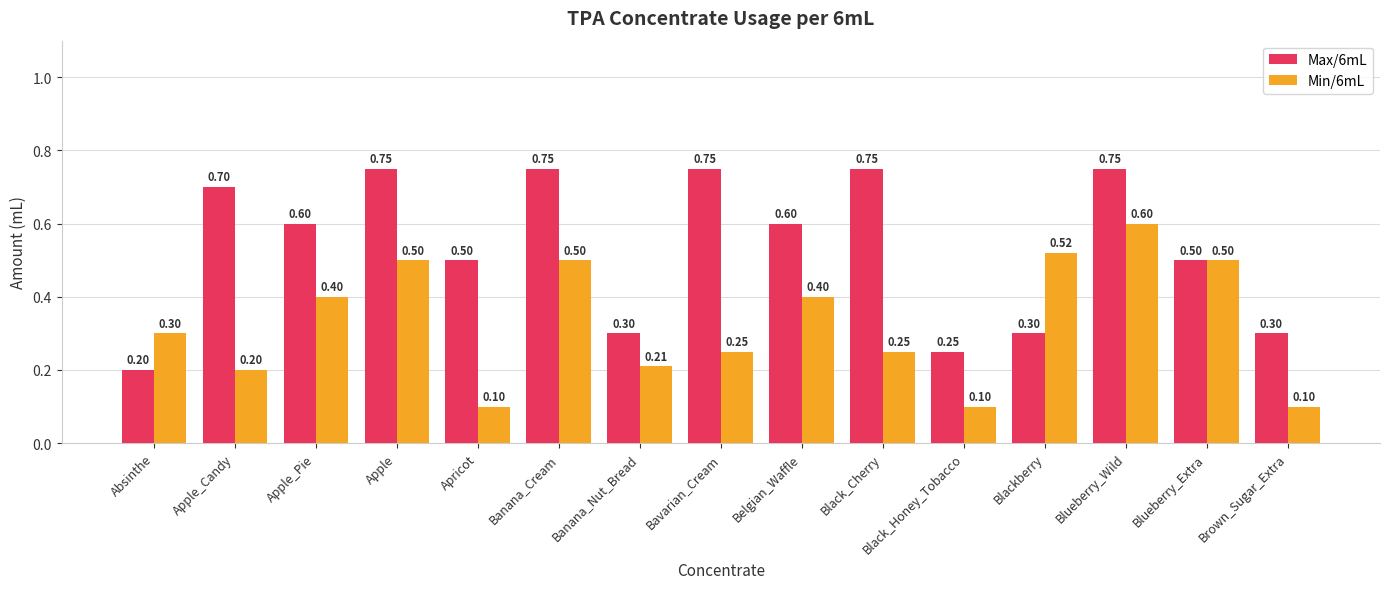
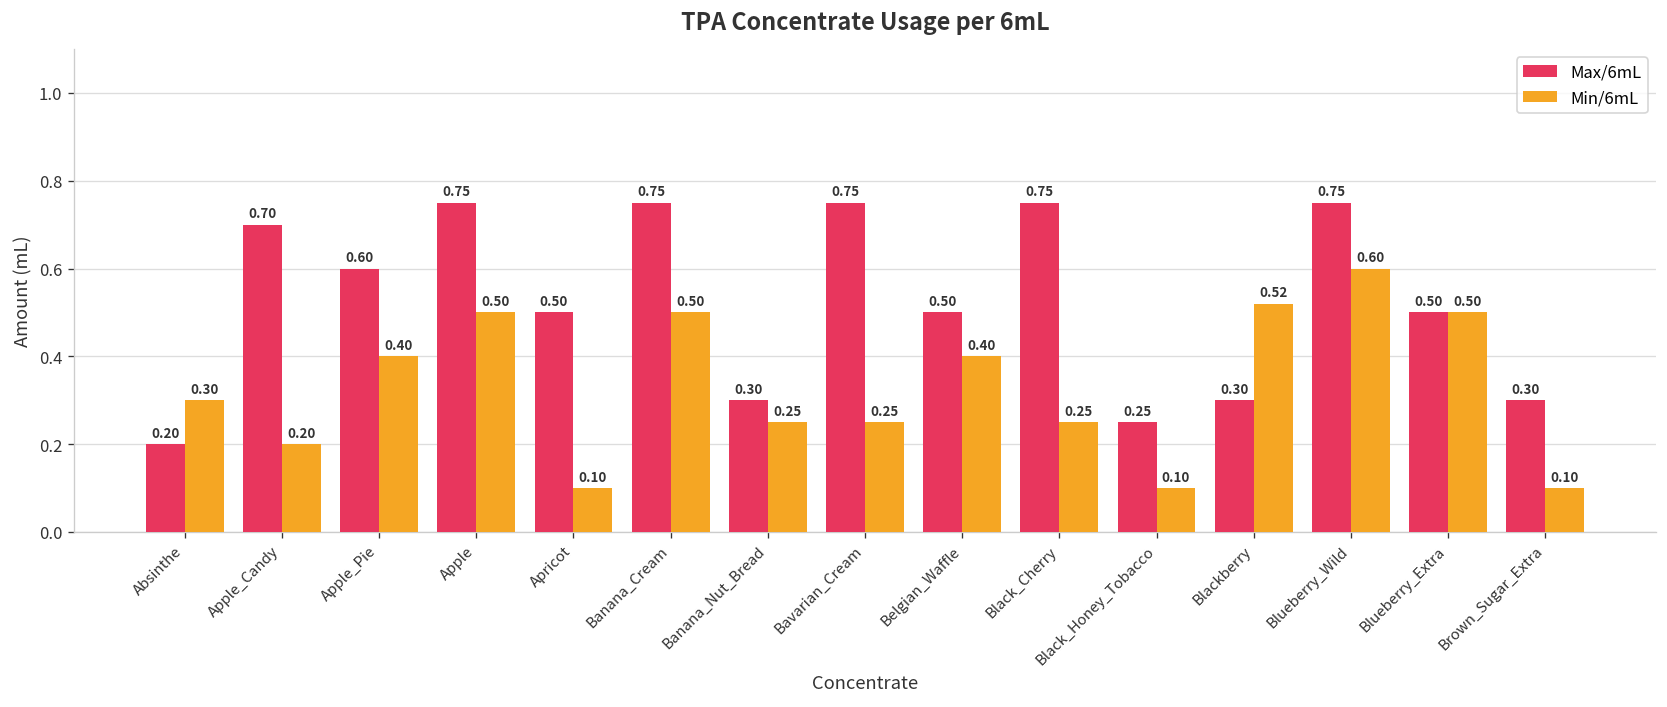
Min/6mL, Banana_Nut_Bread: 0.21 -> 0.25
Max/6mL, Belgian_Waffle: 0.60 -> 0.50
